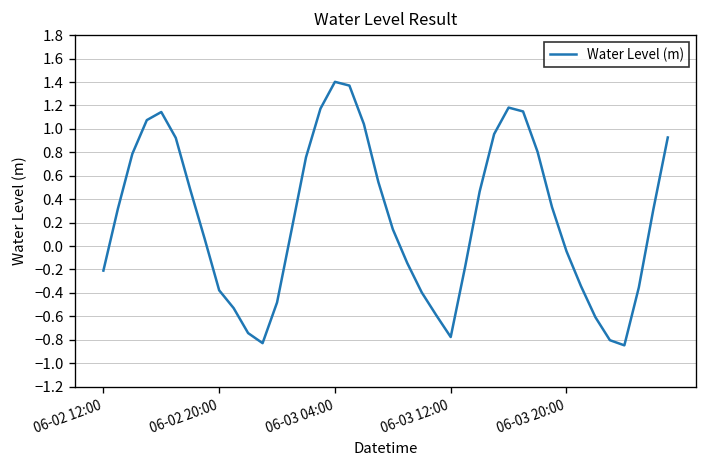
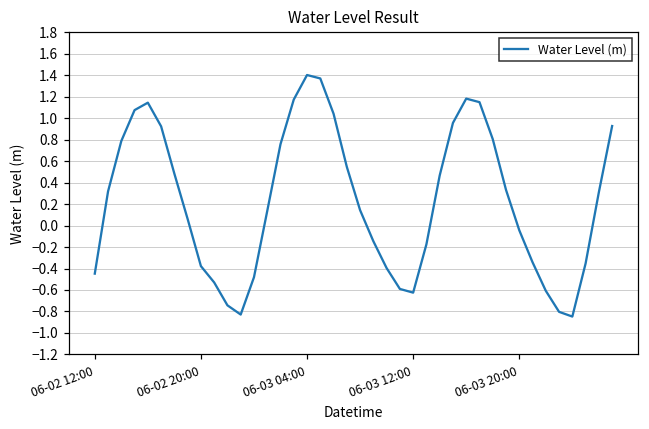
06-02 12:00: -0.2 -> -0.4
06-03 12:00: -0.8 -> -0.6
